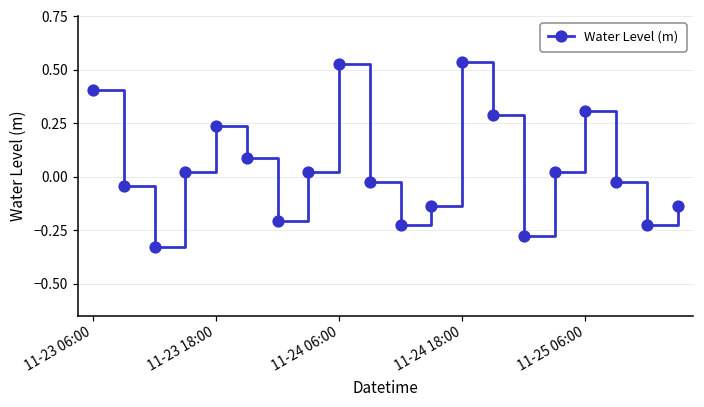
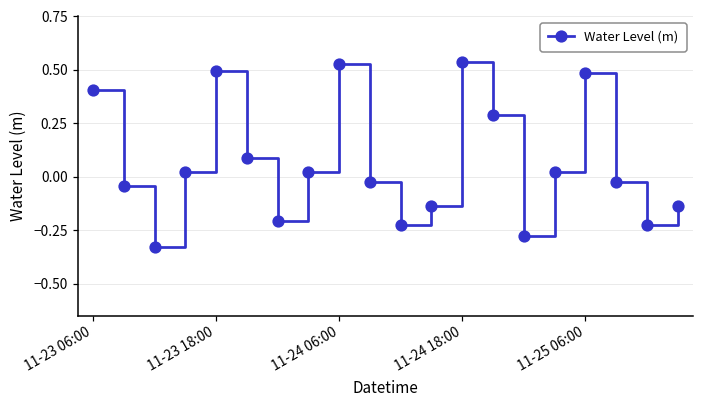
11-23 18:00: 0.24 -> 0.50
11-25 06:00: 0.31 -> 0.49
